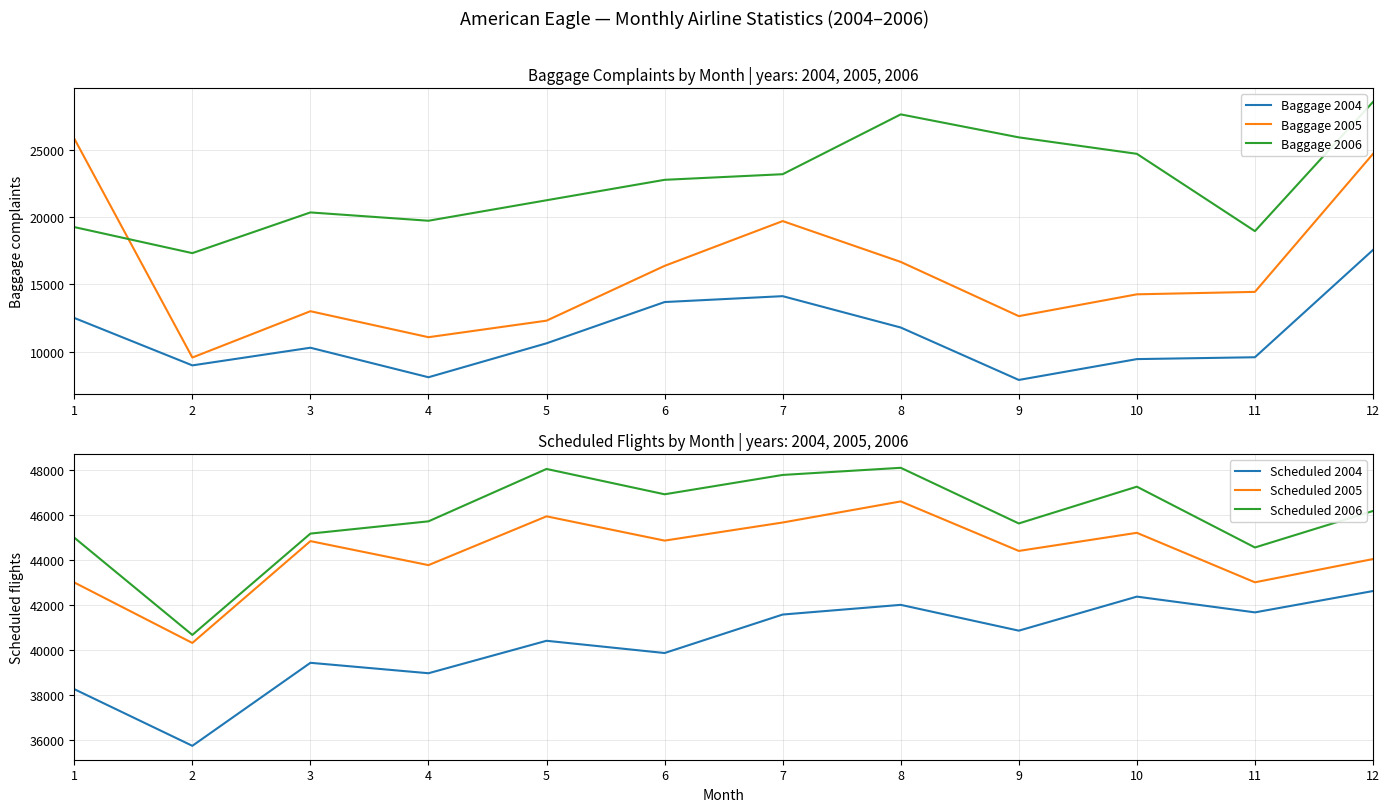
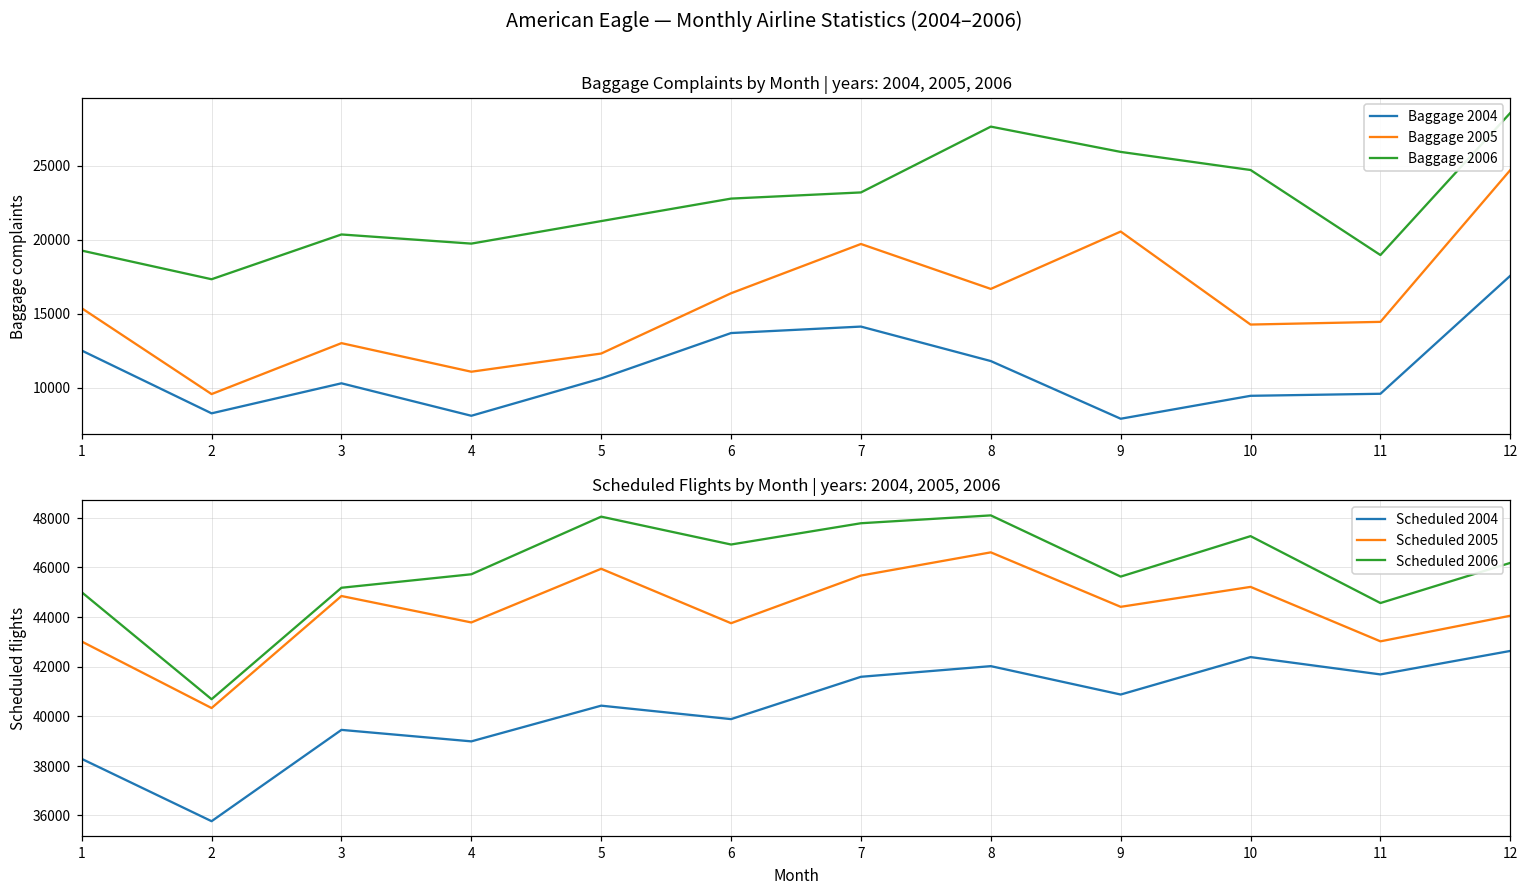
Baggage Complaints by Month | years: 2004, 2005, 2006, Baggage 2005, 1: 25800 -> 15400
Baggage Complaints by Month | years: 2004, 2005, 2006, Baggage 2004, 2: 9000 -> 8300
Baggage Complaints by Month | years: 2004, 2005, 2006, Baggage 2005, 9: 12600 -> 20500
Scheduled Flights by Month | years: 2004, 2005, 2006, Scheduled 2005, 6: 44900 -> 43700
